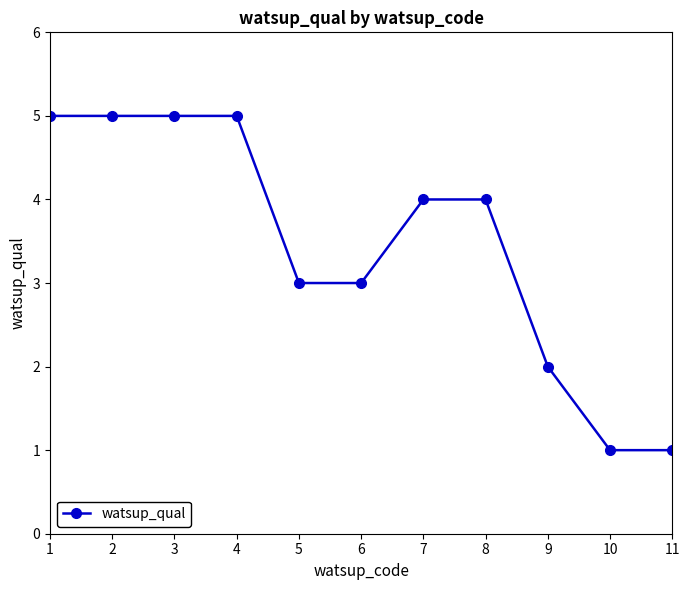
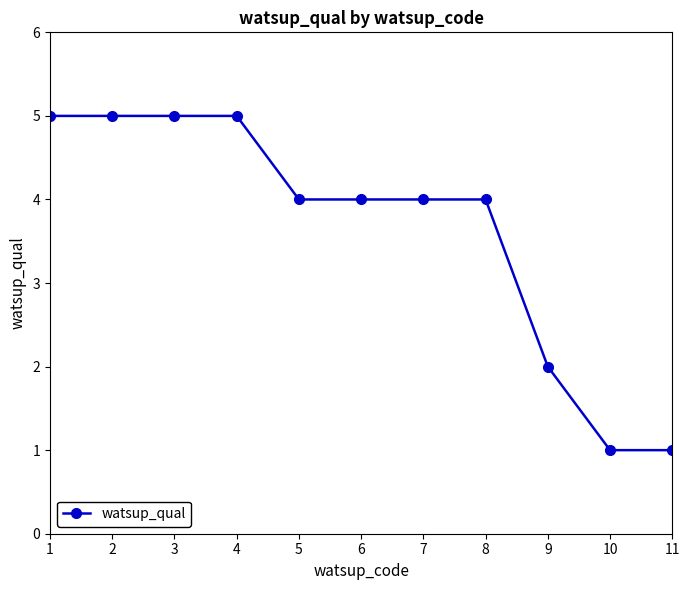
5: 3 -> 4
6: 3 -> 4
